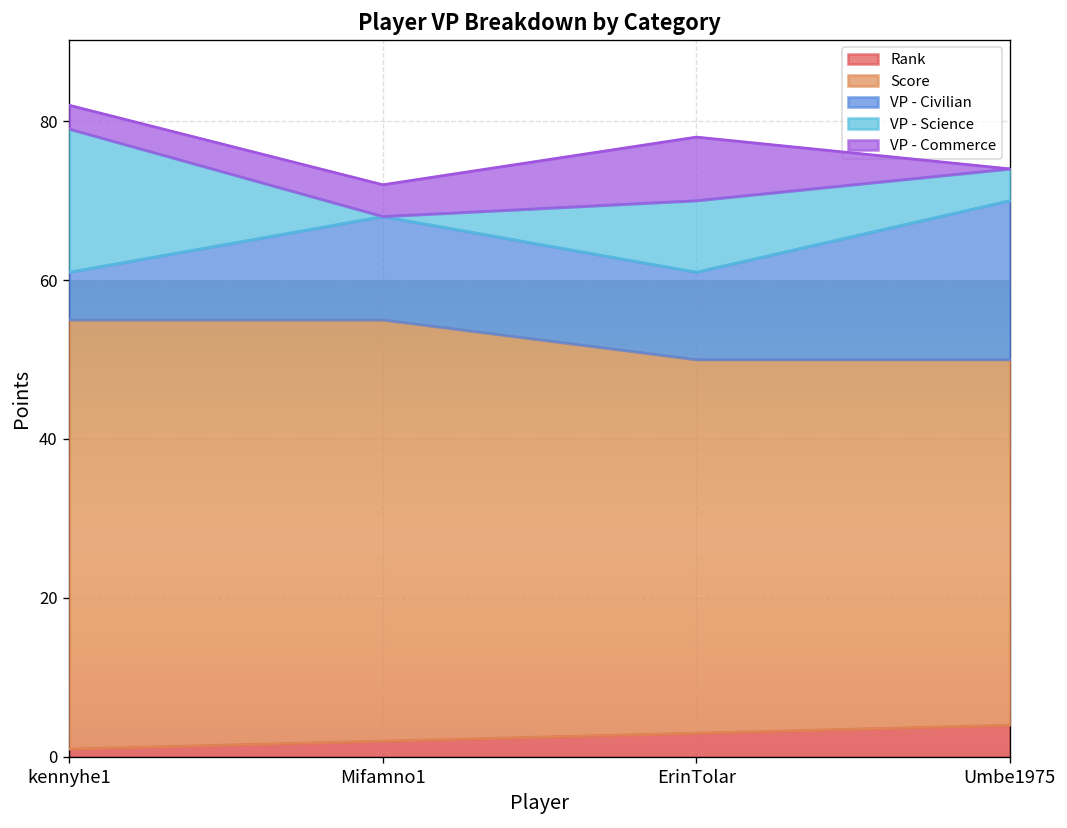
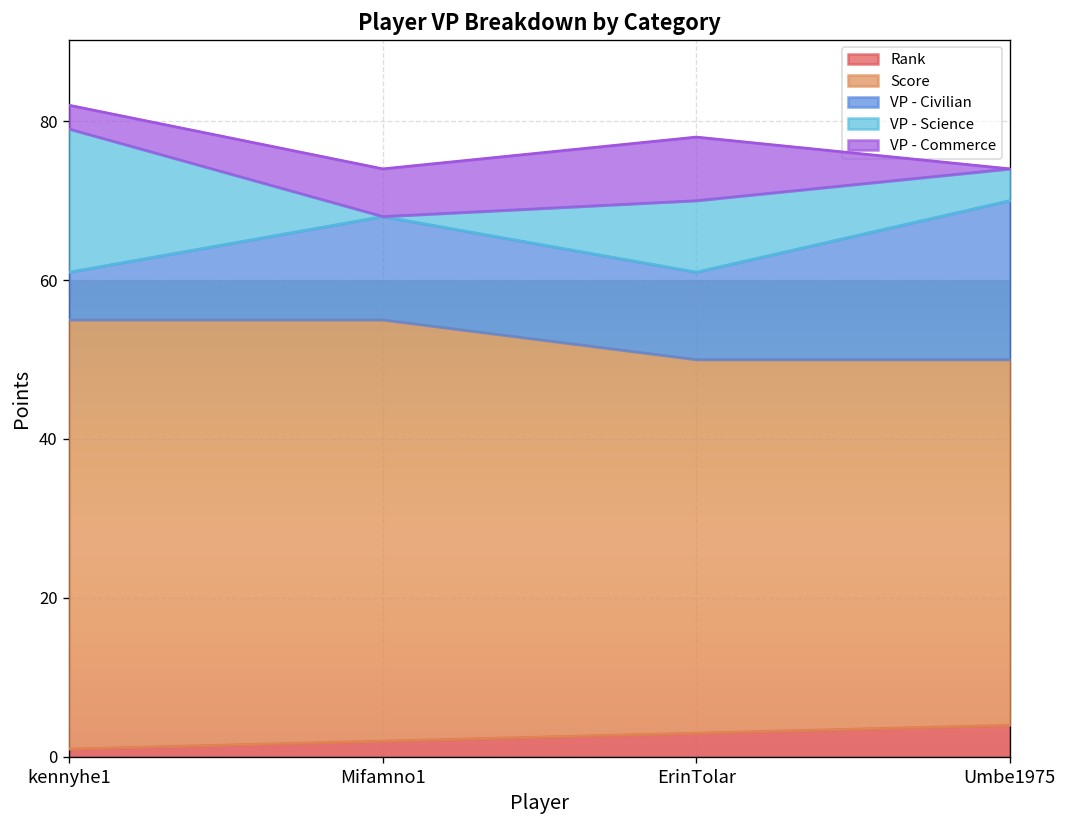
VP - Commerce, Mifamno1: 4 -> 6
